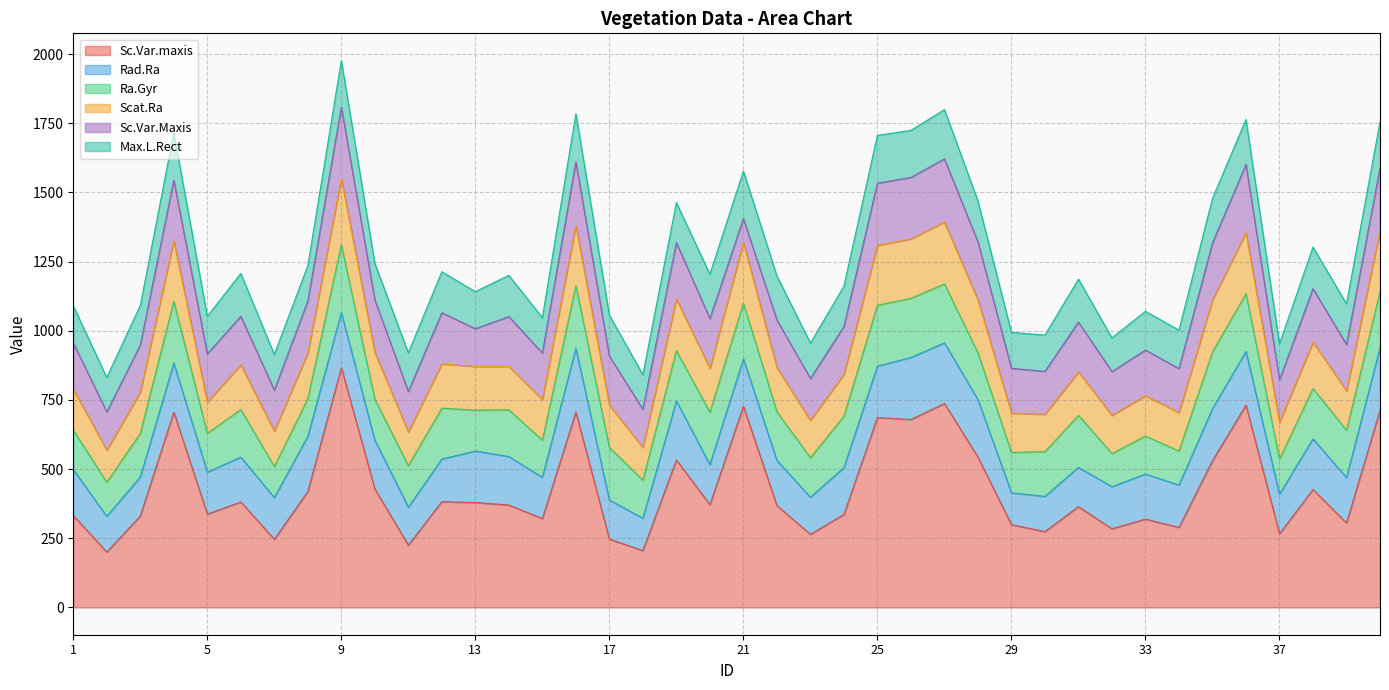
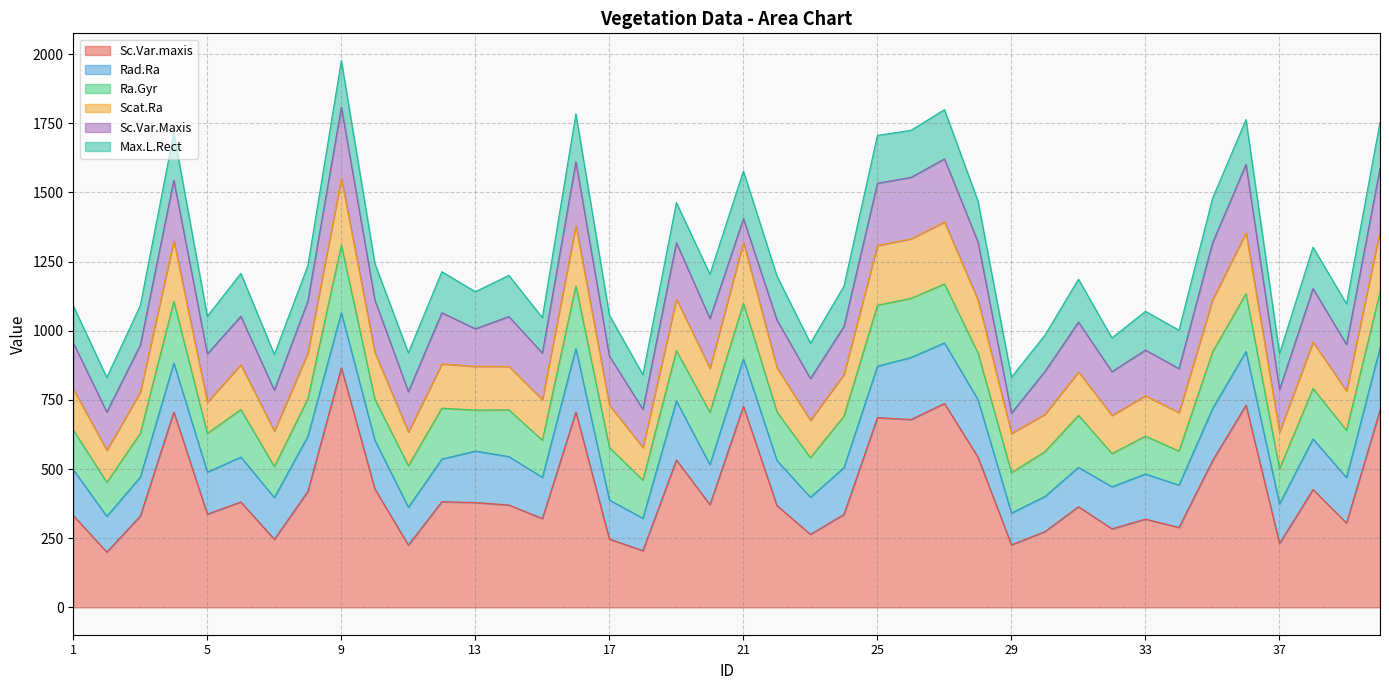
Sc.Var.maxis, 29: 300 -> 230
Sc.Var.Maxis, 29: 160 -> 70
Sc.Var.maxis, 37: 270 -> 230
